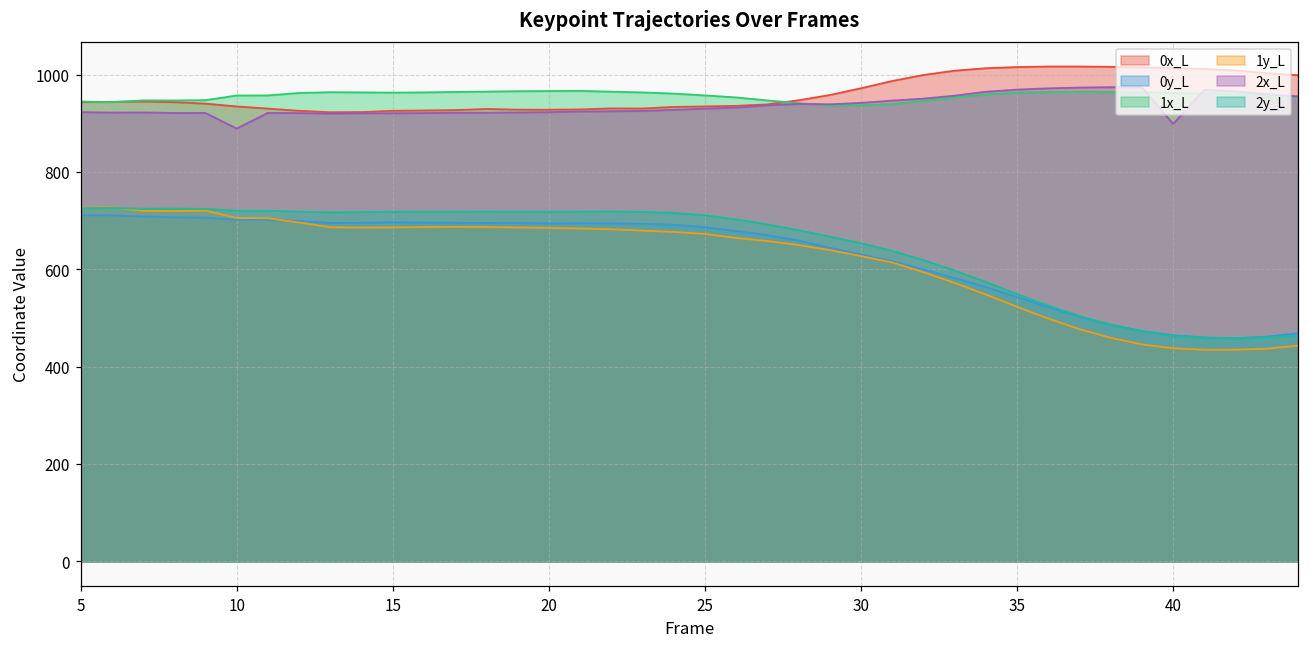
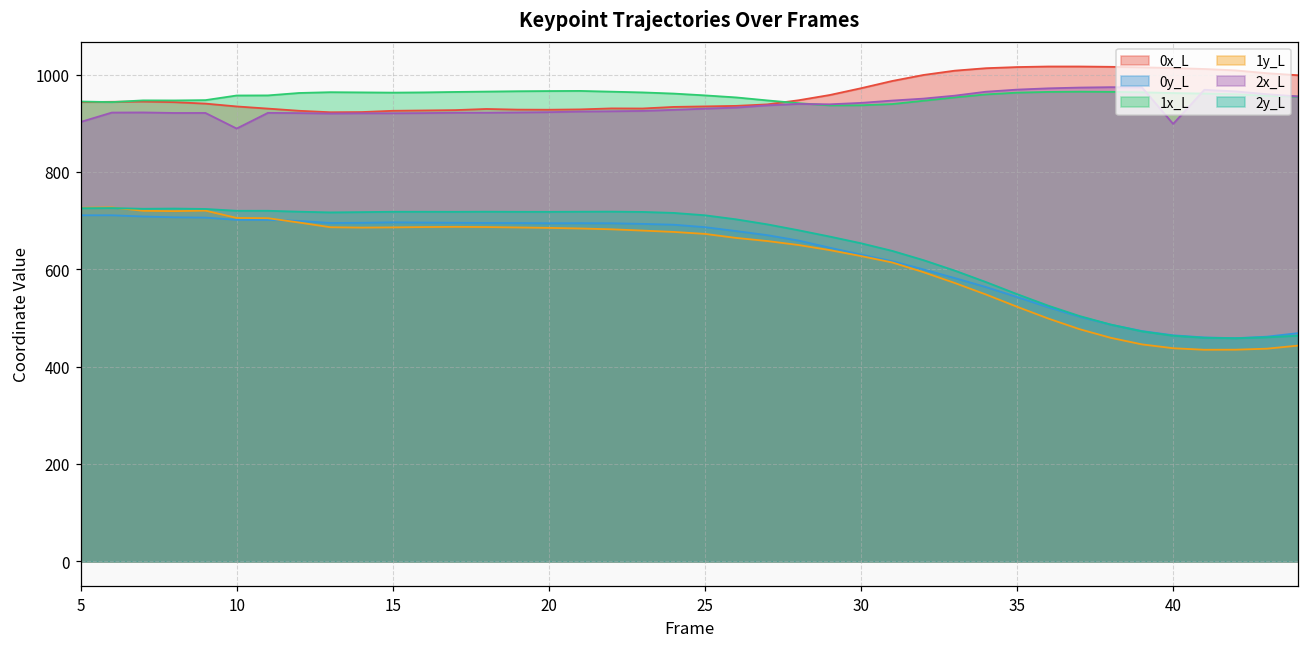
2x_L, 5: 920 -> 900
